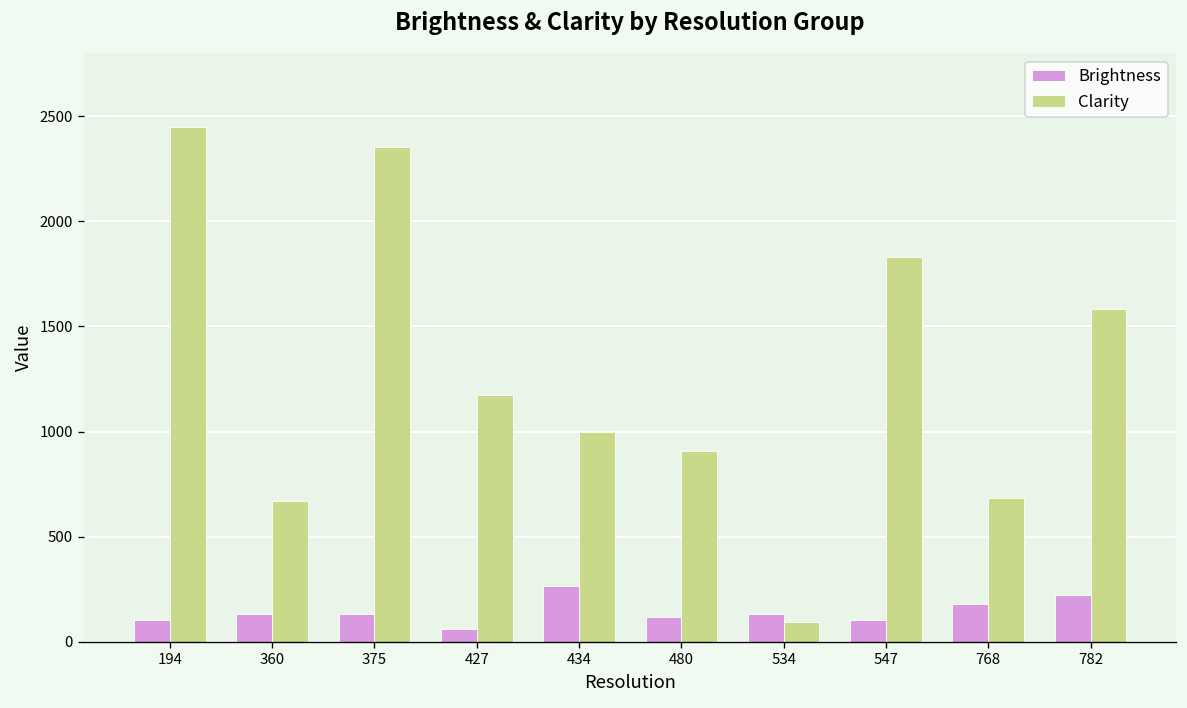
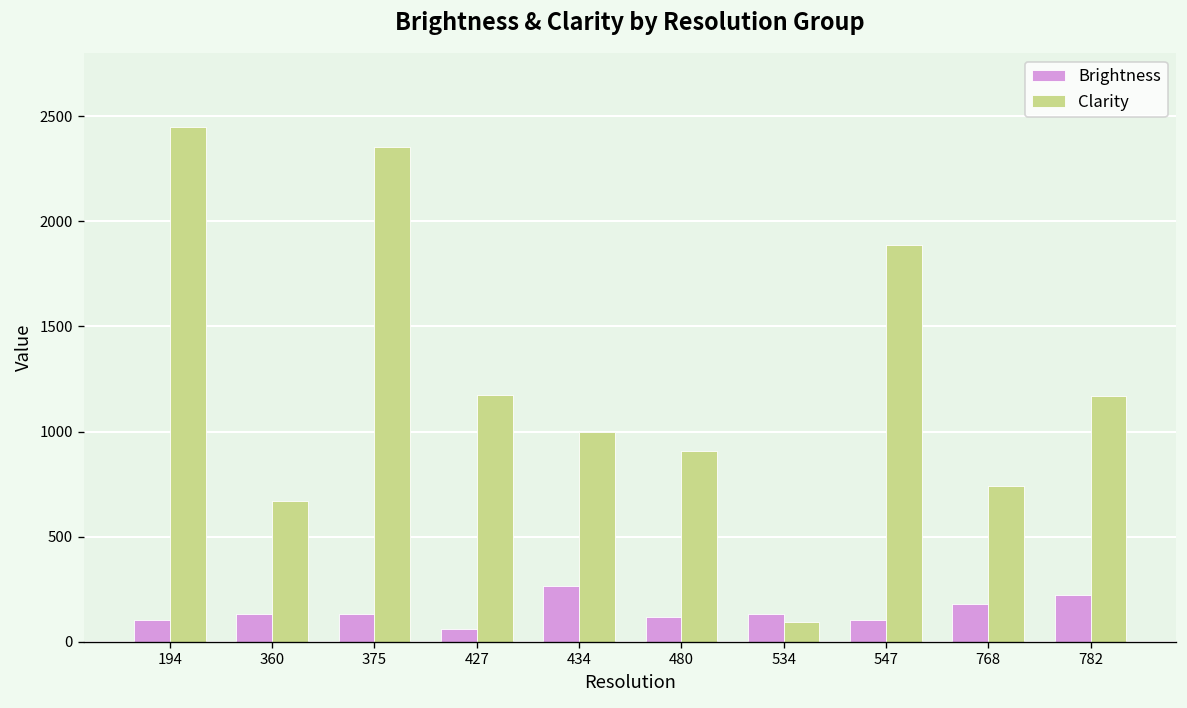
Clarity, 547: 1830 -> 1890
Clarity, 768: 680 -> 740
Clarity, 782: 1580 -> 1170
